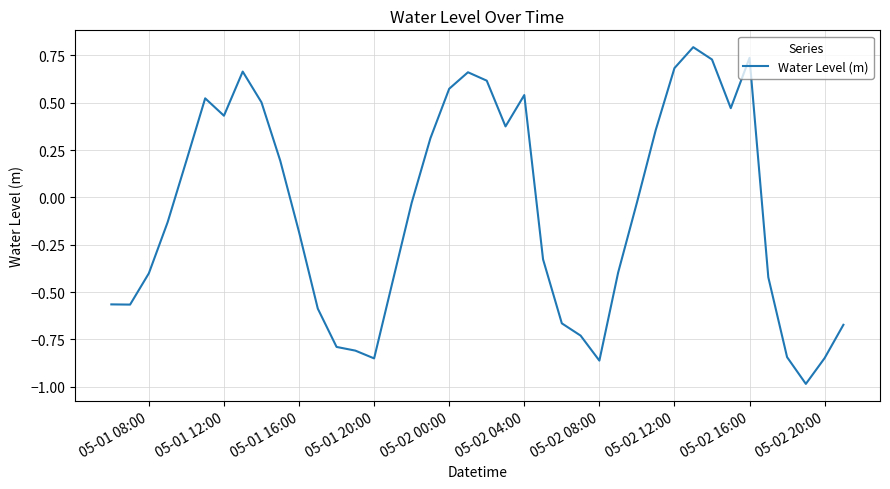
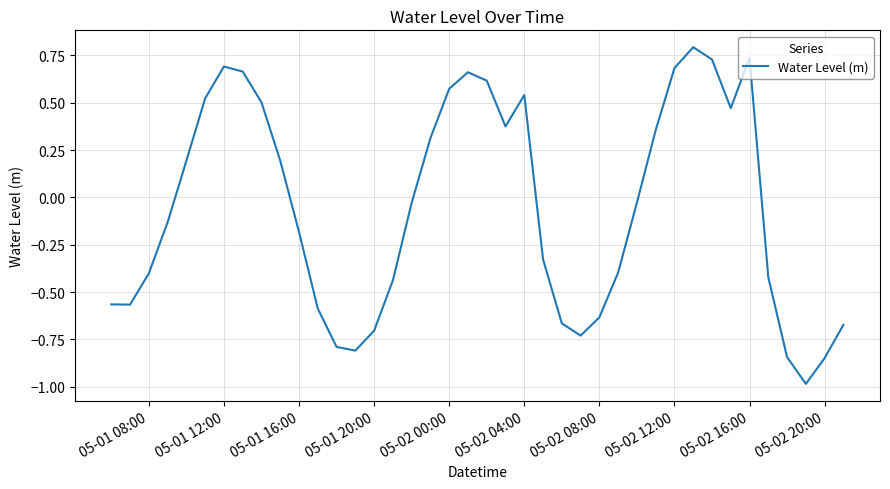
05-01 12:00: 0.43 -> 0.69
05-01 20:00: -0.85 -> -0.70
05-02 08:00: -0.86 -> -0.63
